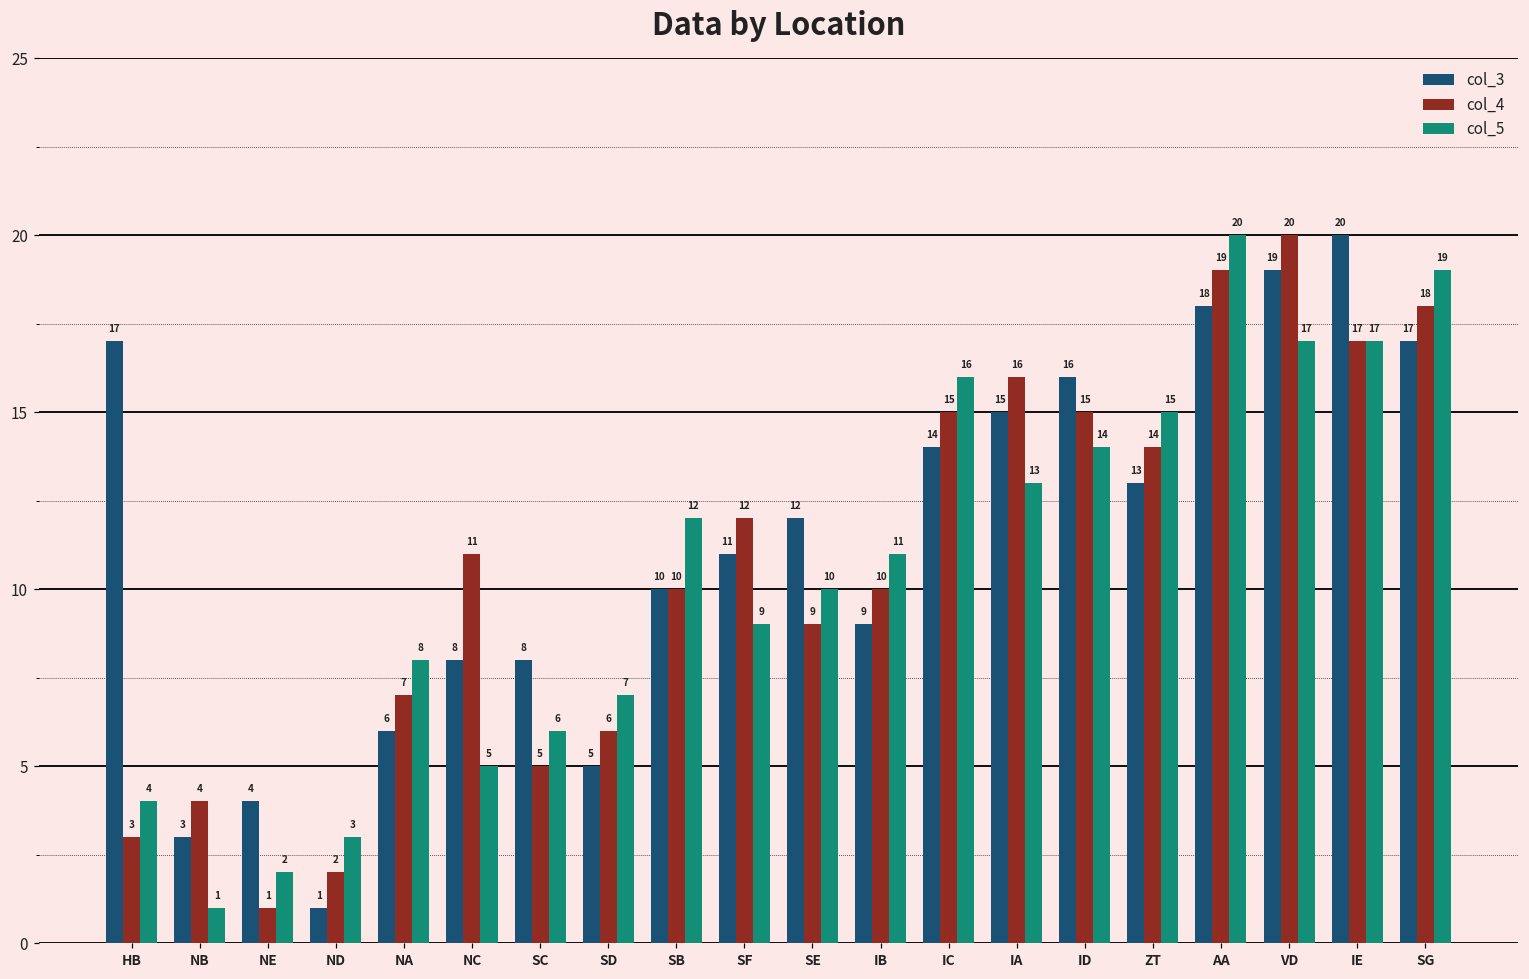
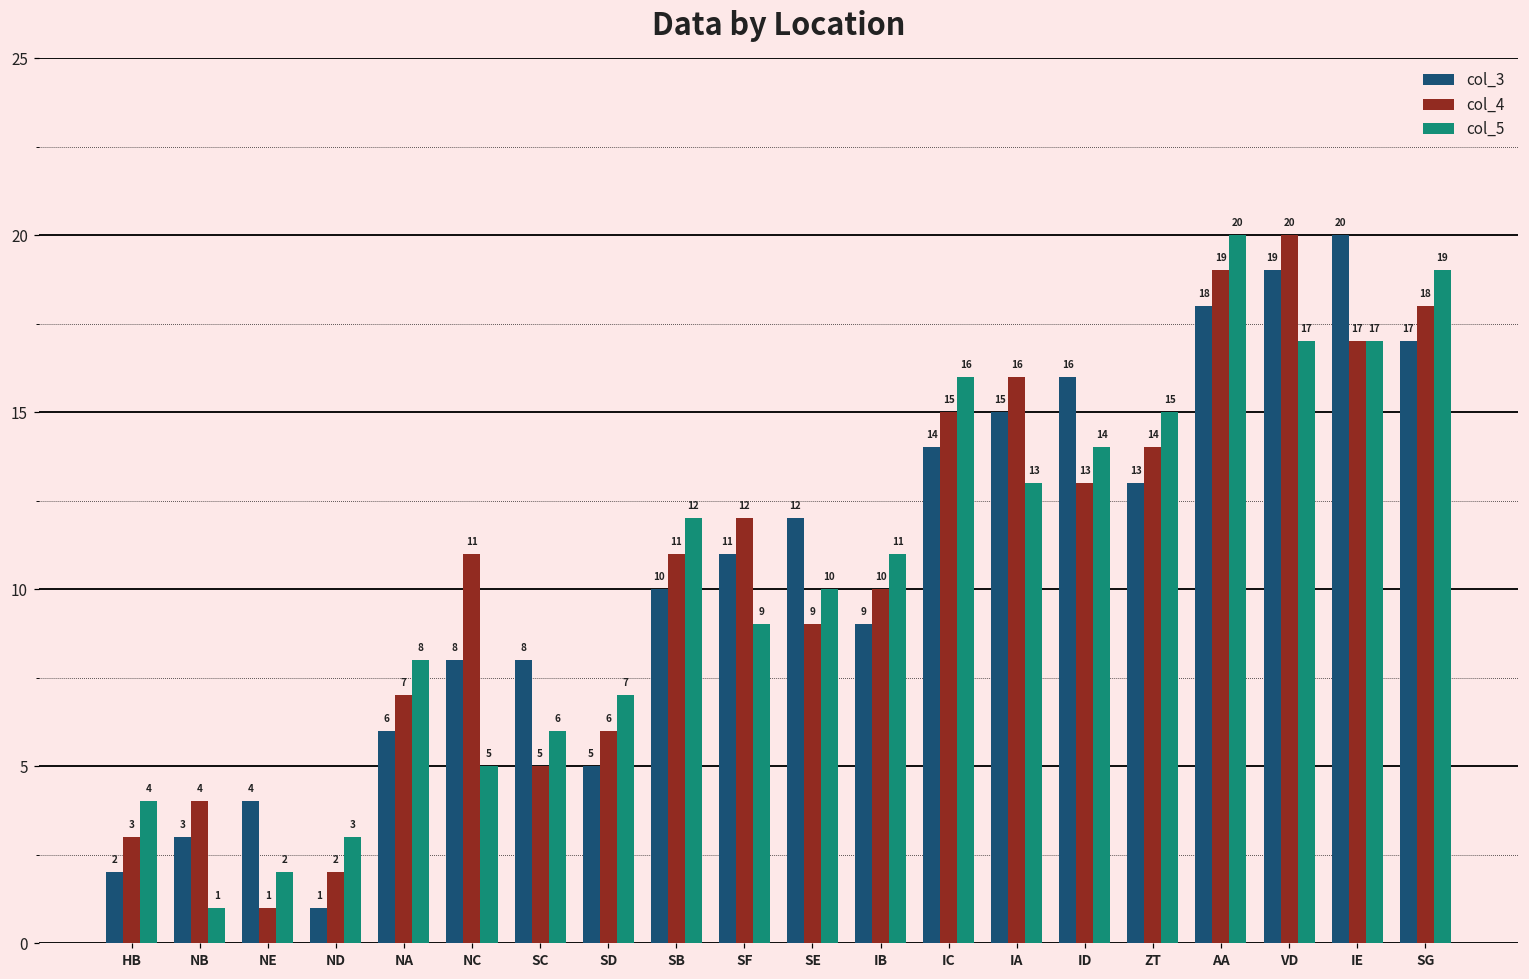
col_3, HB: 17 -> 2
col_4, SB: 10 -> 11
col_4, ID: 15 -> 13
